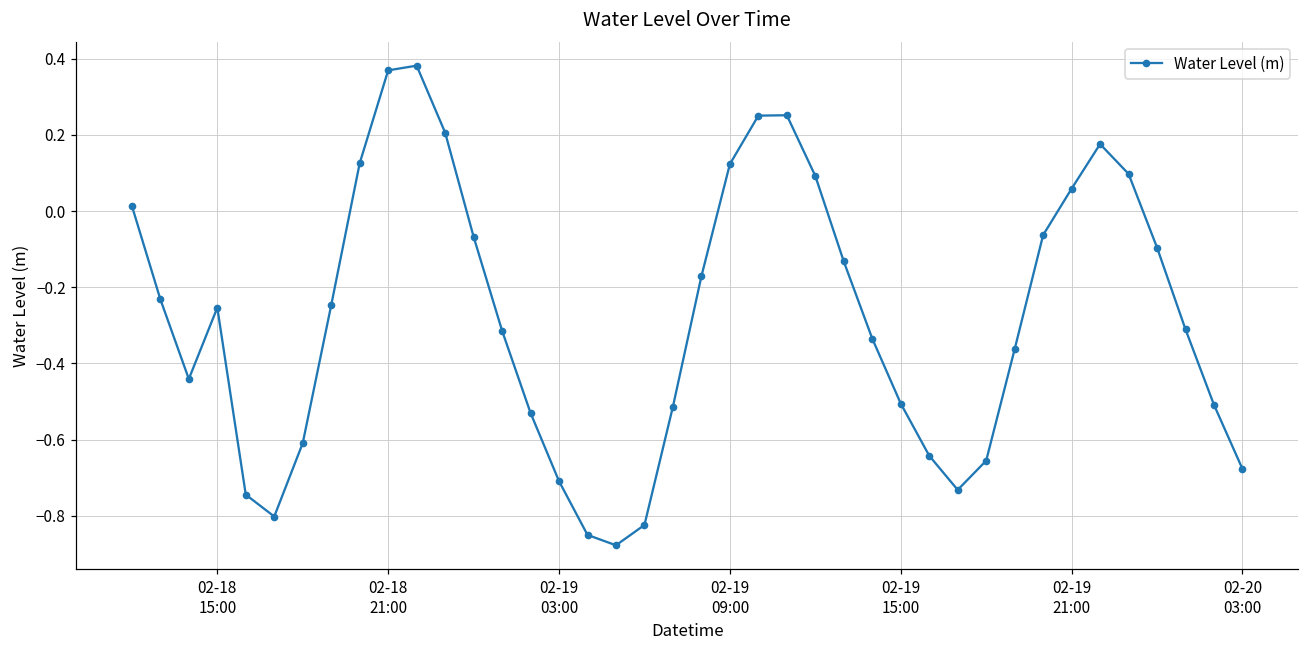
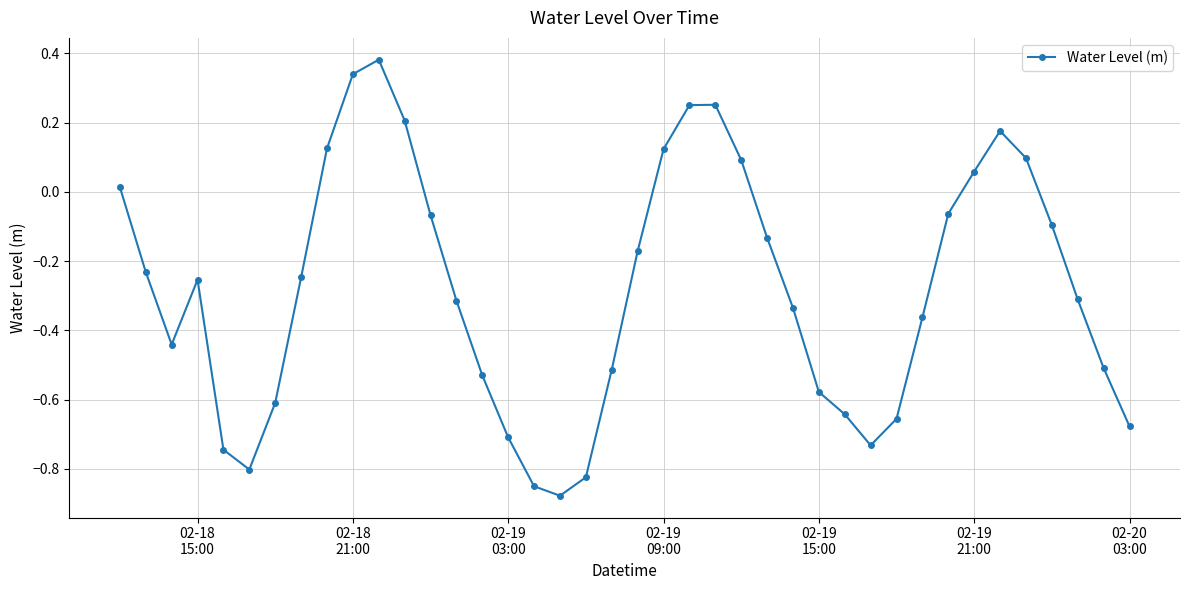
02-18 21:00: 0.37 -> 0.34
02-19 15:00: -0.51 -> -0.58
